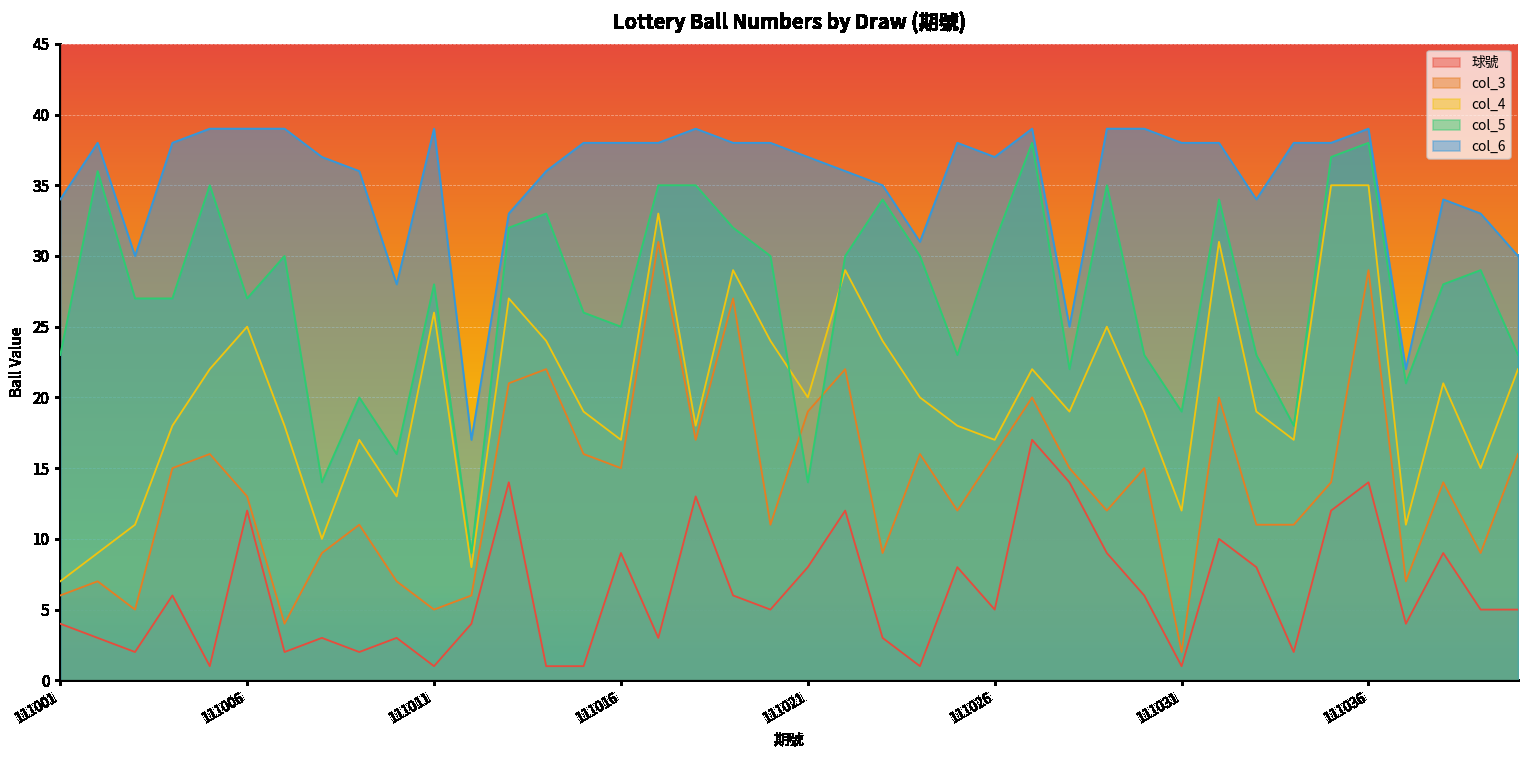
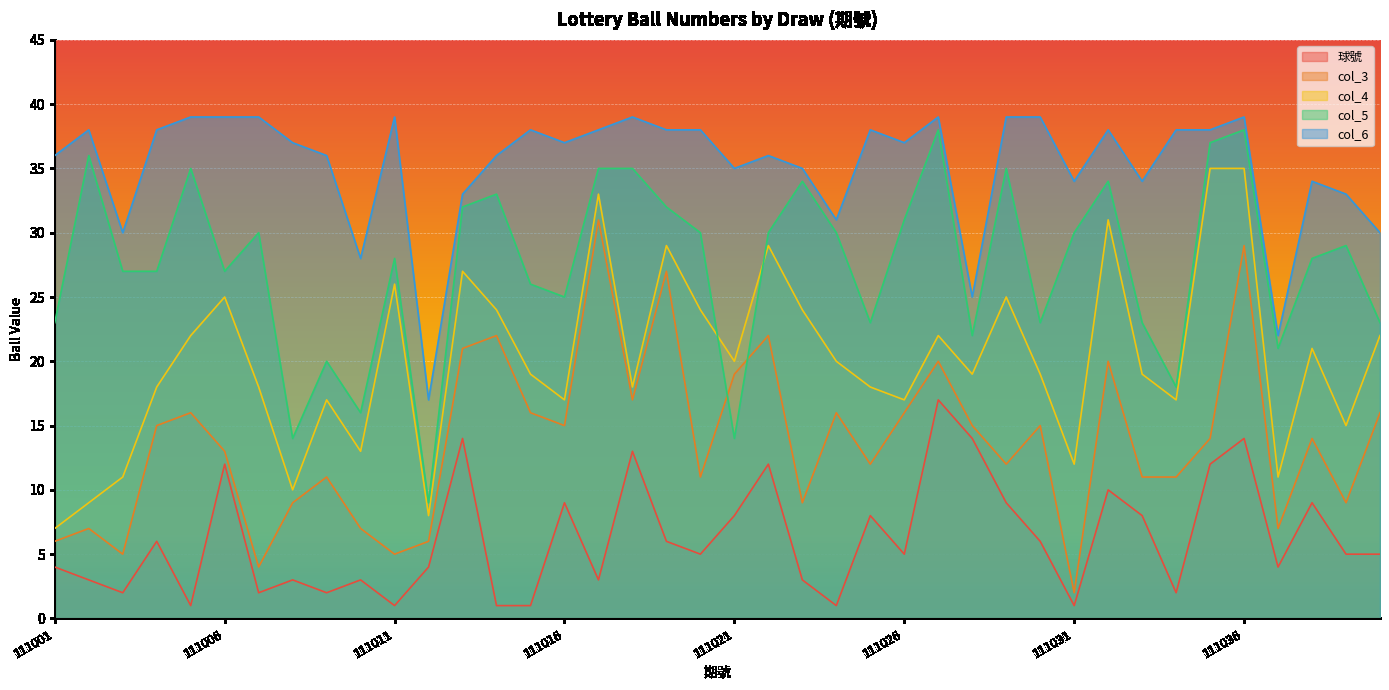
col_6, 111001: 34 -> 36
col_6, 111016: 38 -> 37
col_6, 111021: 37 -> 35
col_5, 111031: 19 -> 30
col_6, 111031: 38 -> 34
